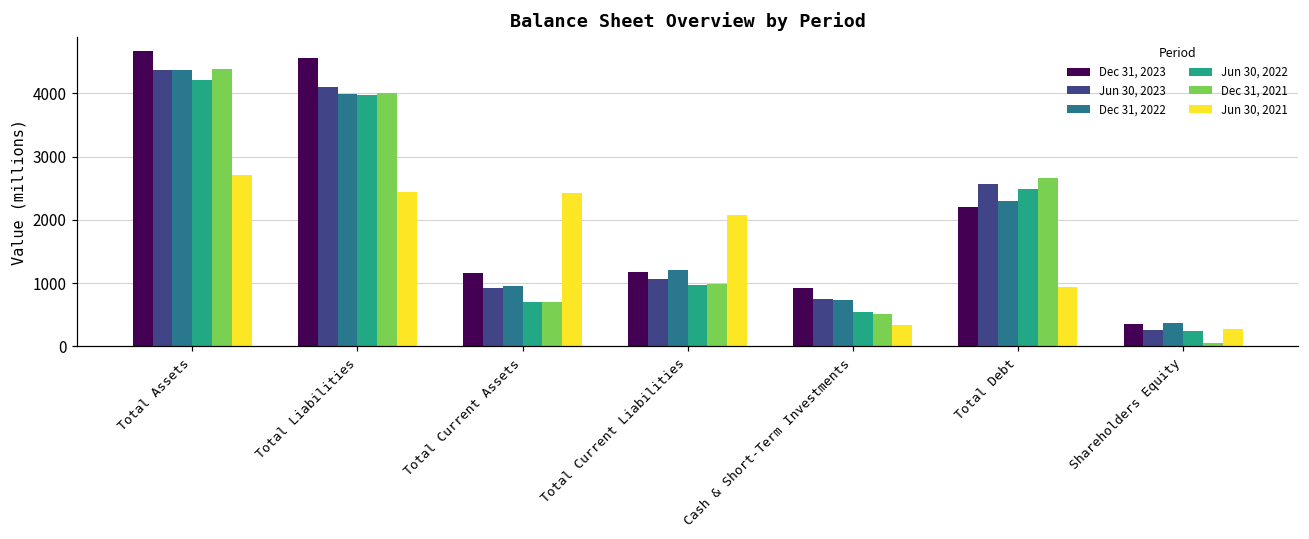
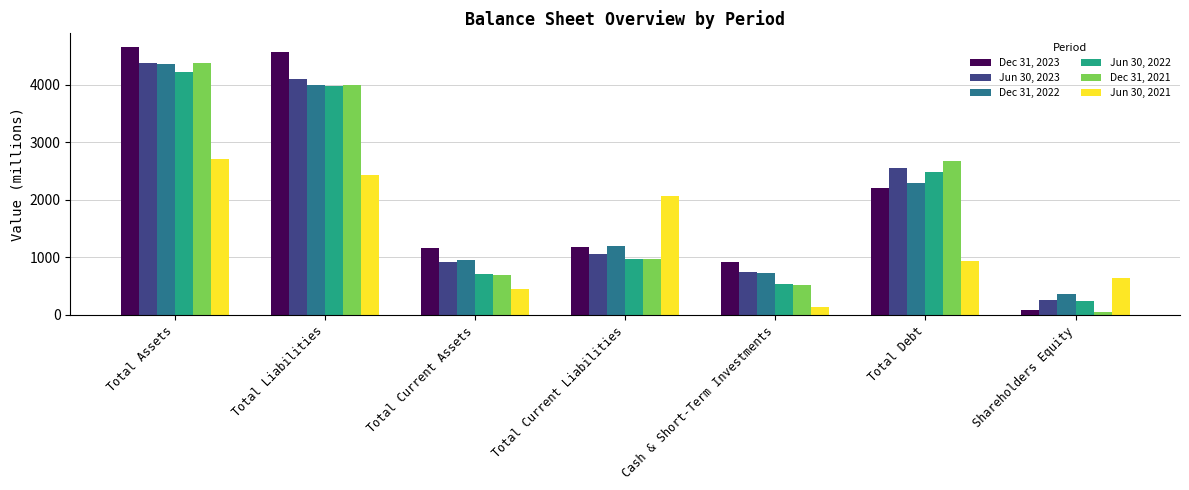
Jun 30, 2021, Total Current Assets: 2400 -> 500
Jun 30, 2021, Cash & Short-Term Investments: 300 -> 100
Dec 31, 2023, Shareholders Equity: 300 -> 100
Jun 30, 2021, Shareholders Equity: 300 -> 600
